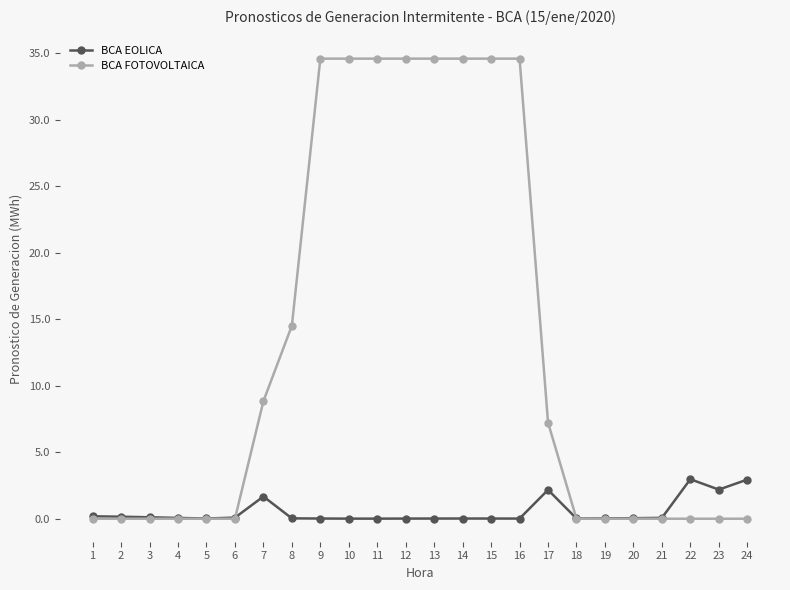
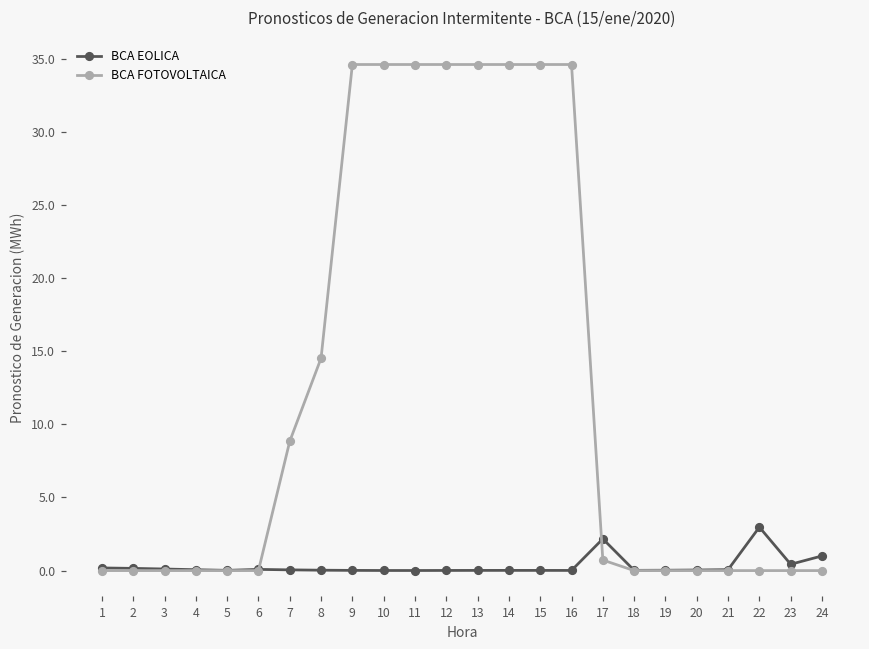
BCA EOLICA, 7: 1.7 -> 0.1
BCA FOTOVOLTAICA, 17: 7.2 -> 0.7
BCA EOLICA, 23: 2.2 -> 0.4
BCA EOLICA, 24: 2.9 -> 1.0
